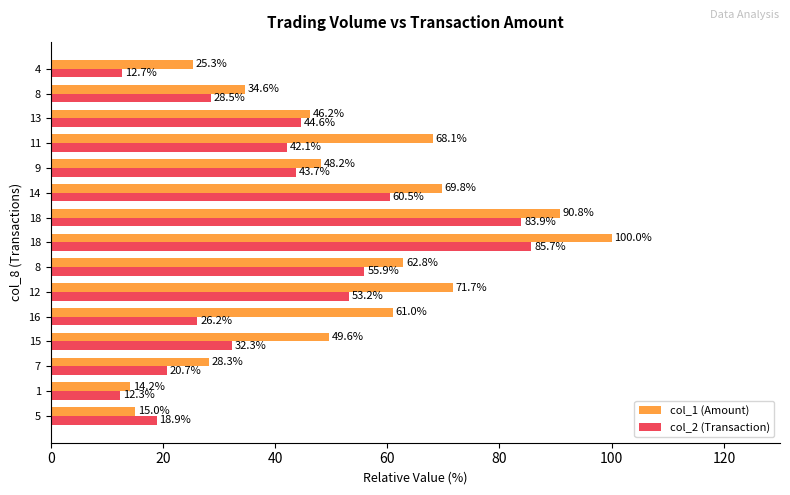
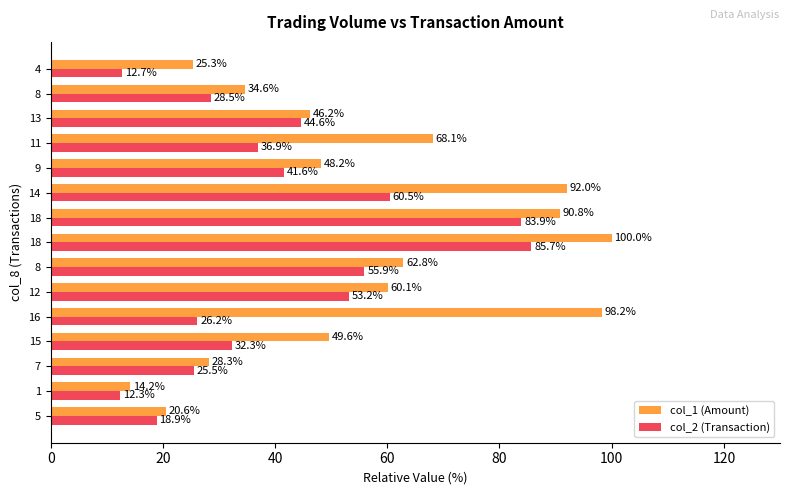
col_2 (Transaction), 11: 42.1% -> 36.9%
col_2 (Transaction), 9: 43.7% -> 41.6%
col_1 (Amount), 14: 69.8% -> 92.0%
col_1 (Amount), 12: 71.7% -> 60.1%
col_1 (Amount), 16: 61.0% -> 98.2%
col_2 (Transaction), 7: 20.7% -> 25.5%
col_1 (Amount), 5: 15.0% -> 20.6%
